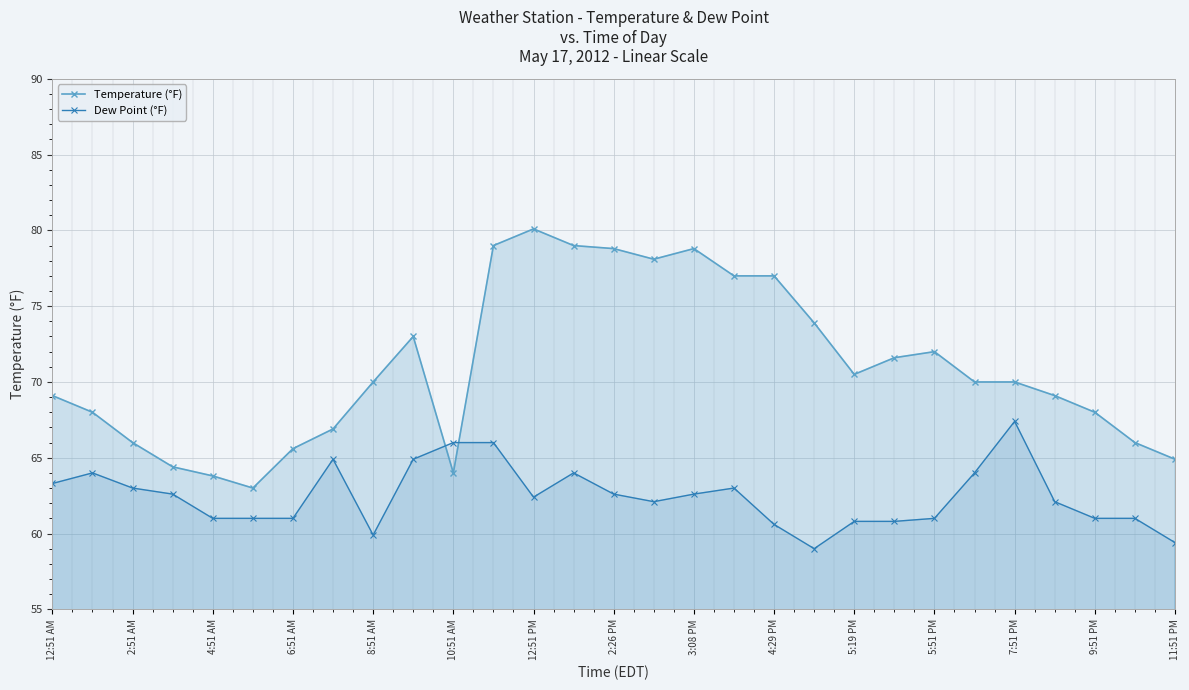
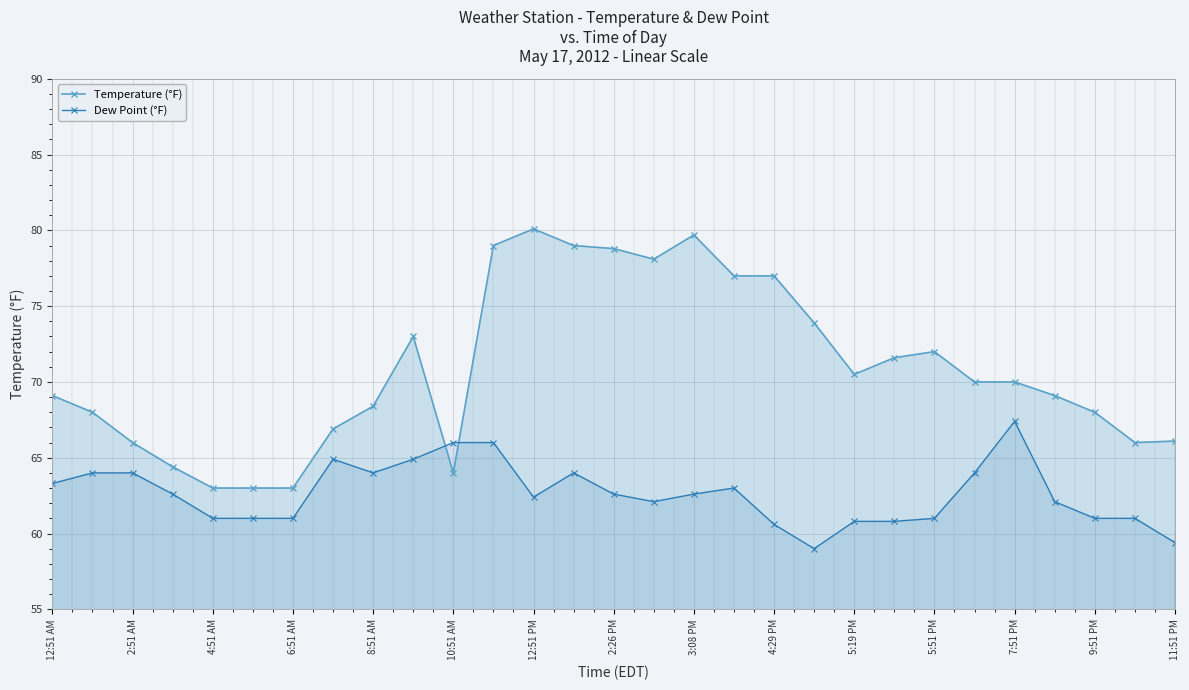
Dew Point (°F), 2:51 AM: 63 -> 64
Temperature (°F), 4:51 AM: 63.8 -> 63.0
Temperature (°F), 6:51 AM: 65.6 -> 63.0
Temperature (°F), 8:51 AM: 70.0 -> 68.4
Dew Point (°F), 8:51 AM: 59.9 -> 64.0
Temperature (°F), 3:08 PM: 78.8 -> 79.7
Temperature (°F), 11:51 PM: 64.9 -> 66.1
